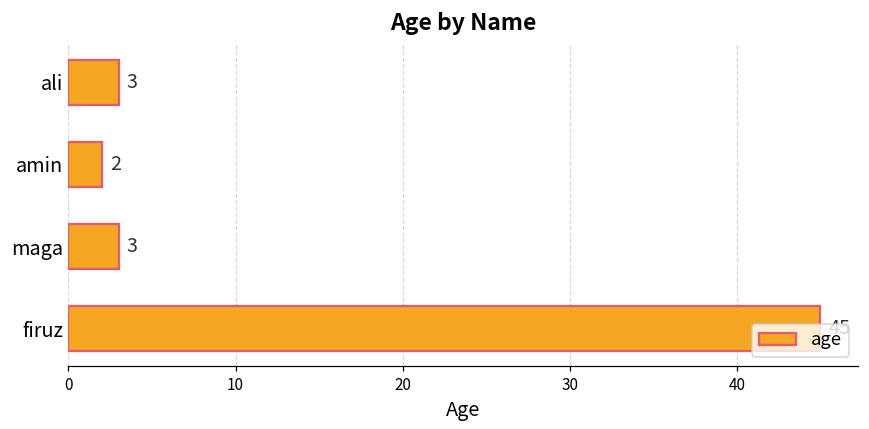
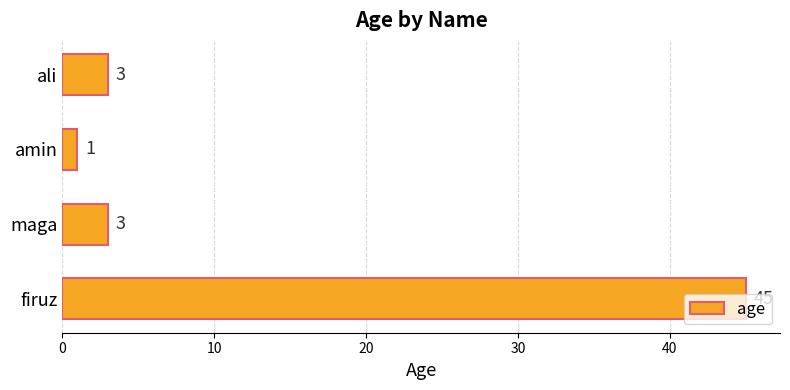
amin: 2 -> 1
